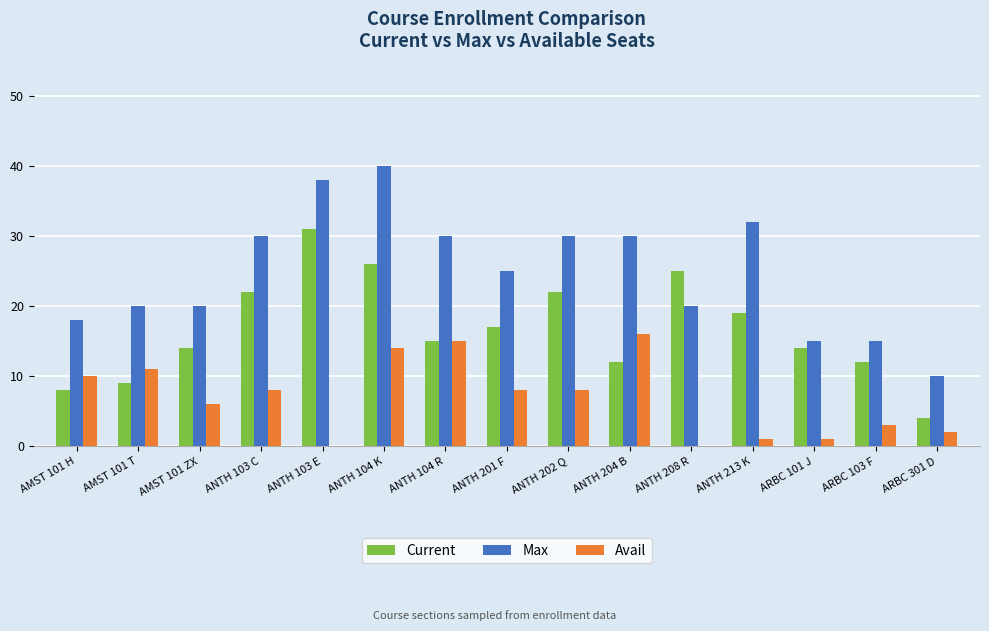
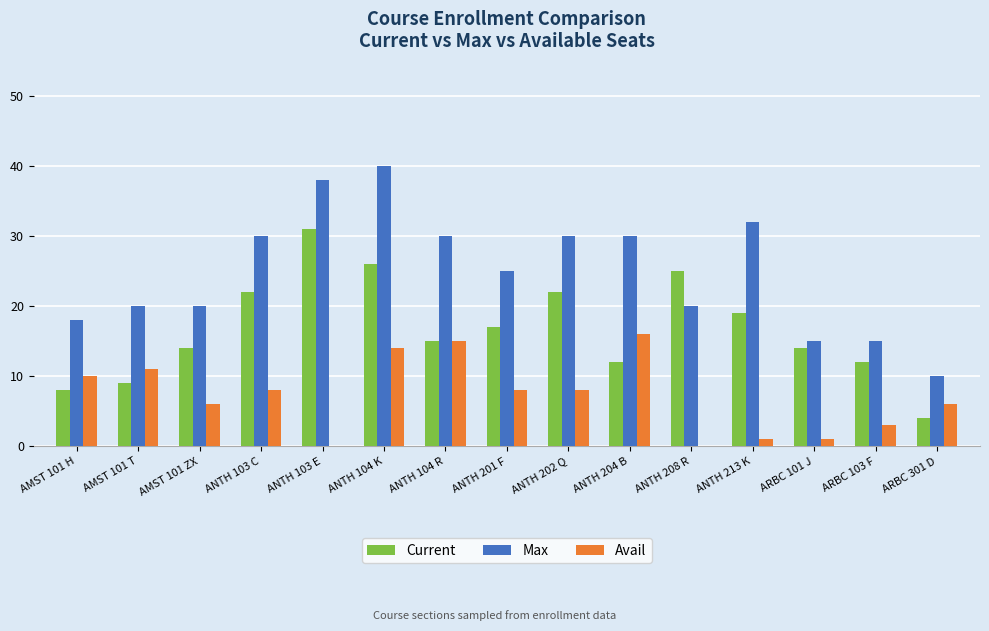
Avail, ARBC 301 D: 2 -> 6
